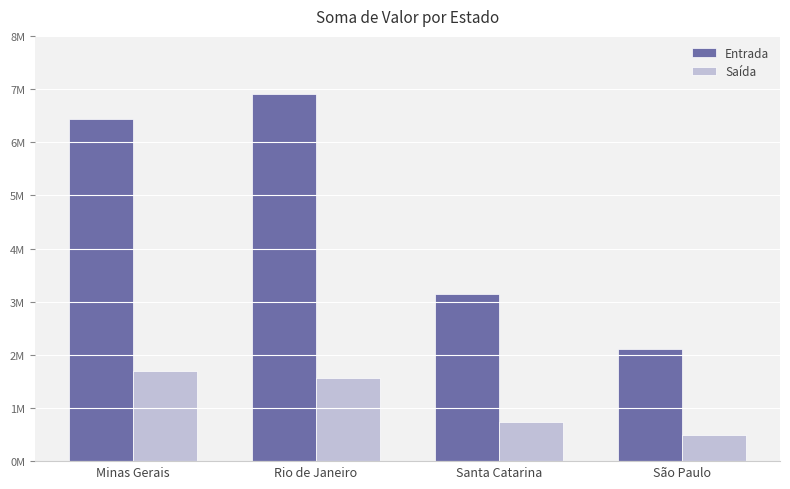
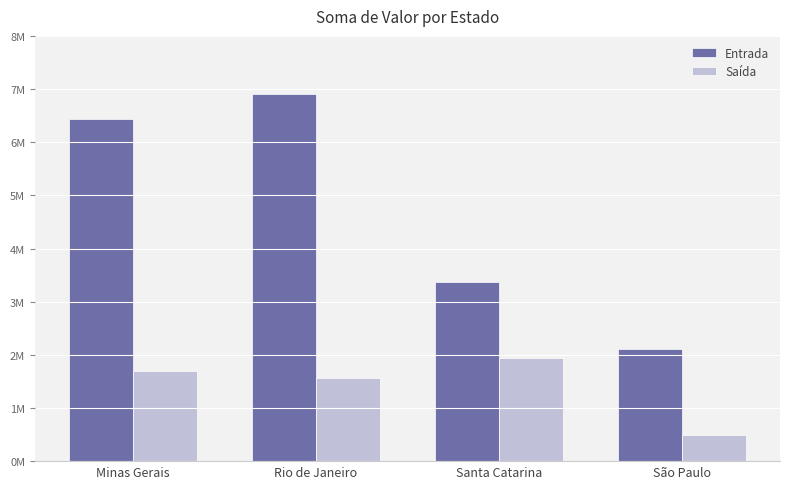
Entrada, Santa Catarina: 3100000 -> 3400000
Saída, Santa Catarina: 700000 -> 1900000
